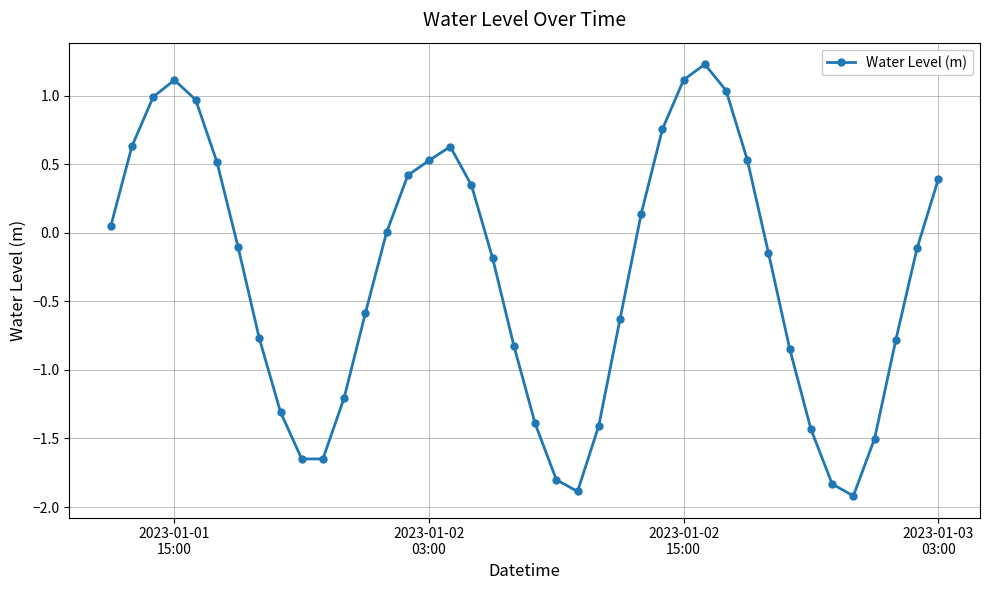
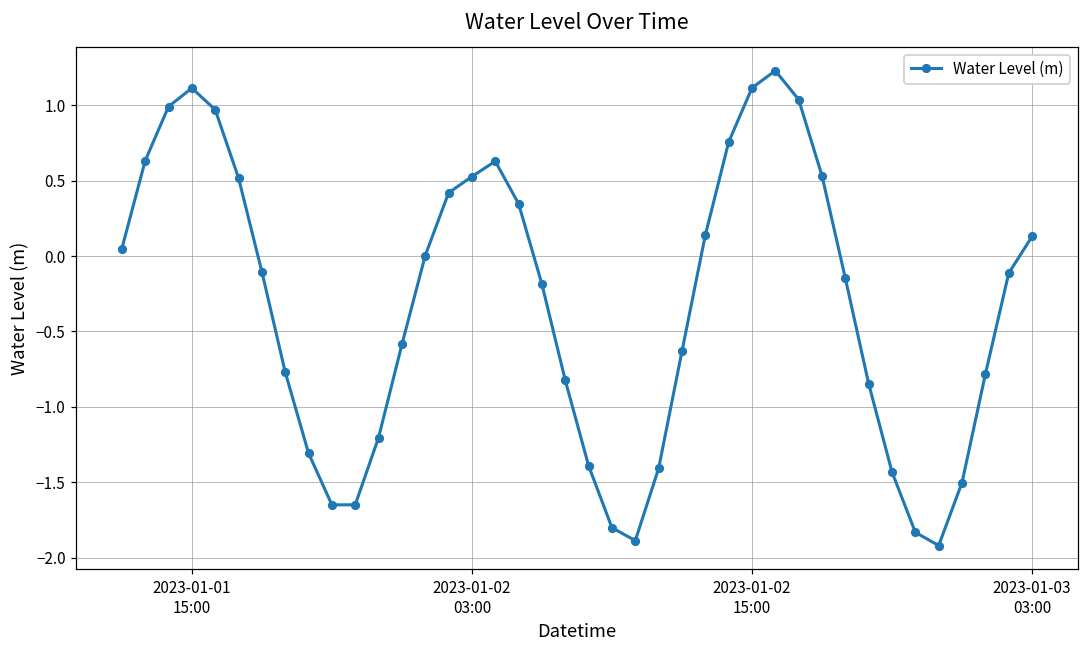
2023-01-03 03:00: 0.39 -> 0.13
